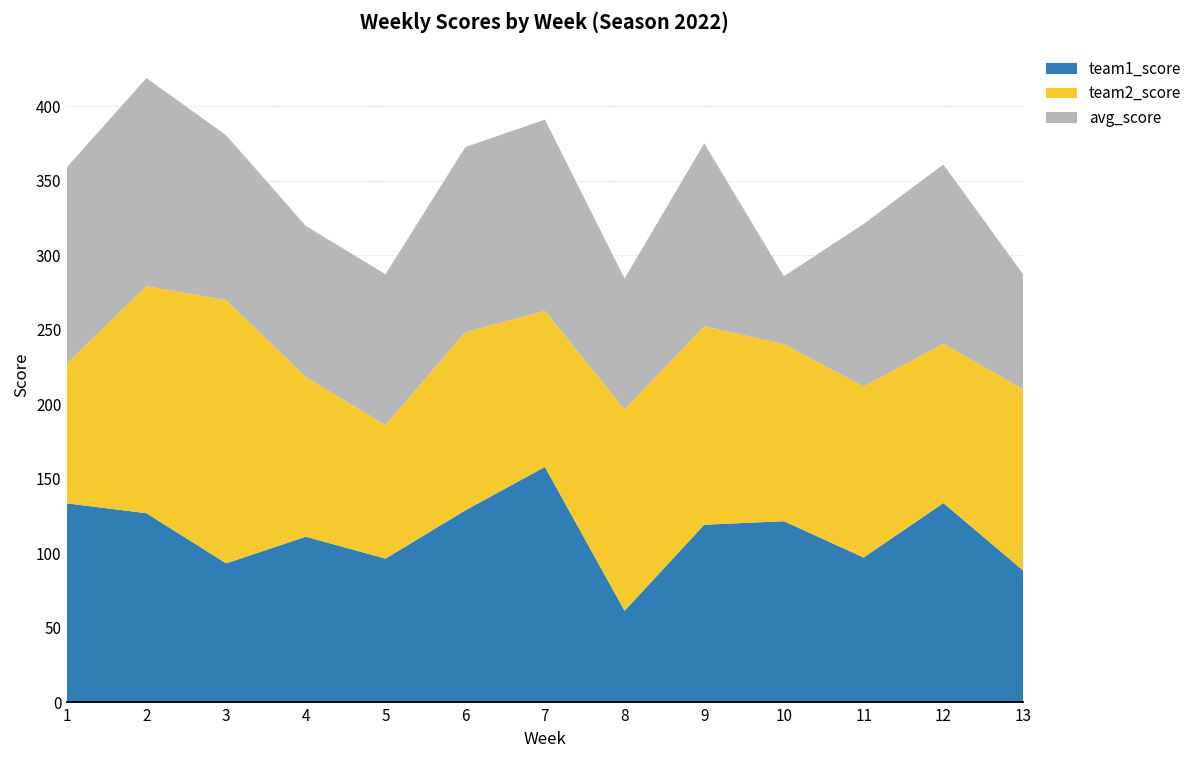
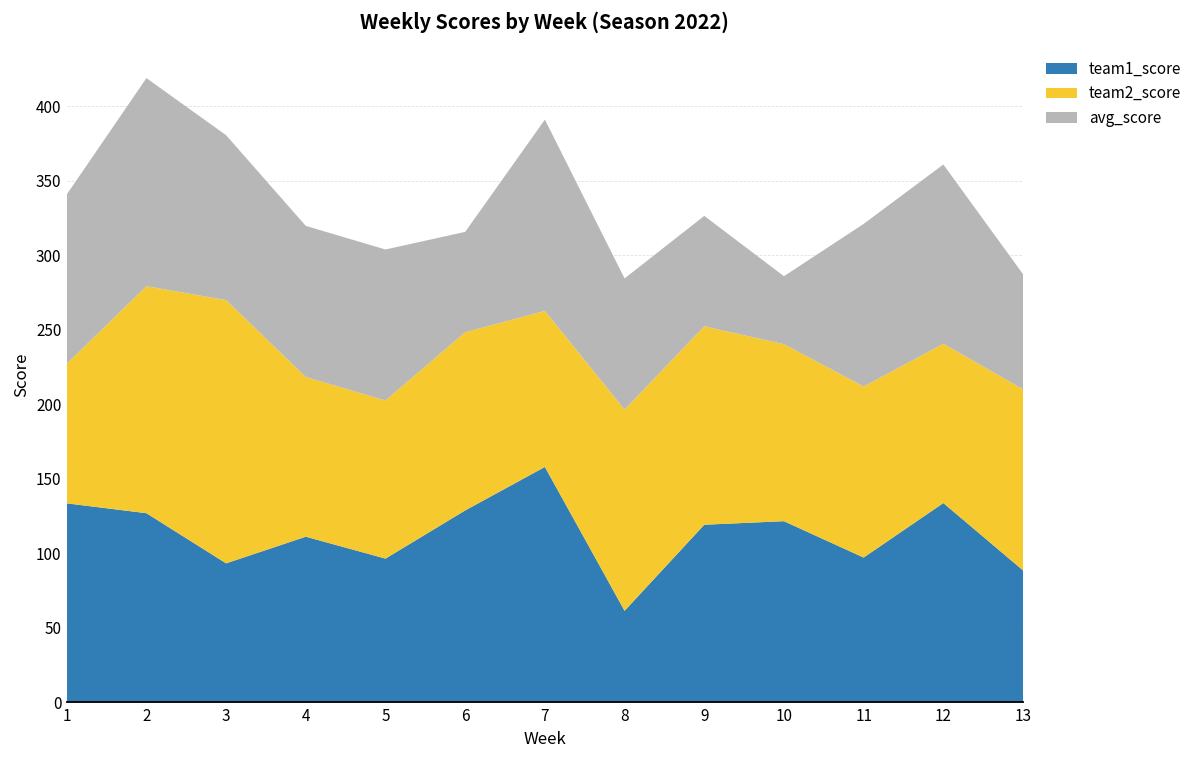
avg_score, 1: 132 -> 114
team2_score, 5: 90 -> 106
avg_score, 6: 124 -> 67
avg_score, 9: 123 -> 74
